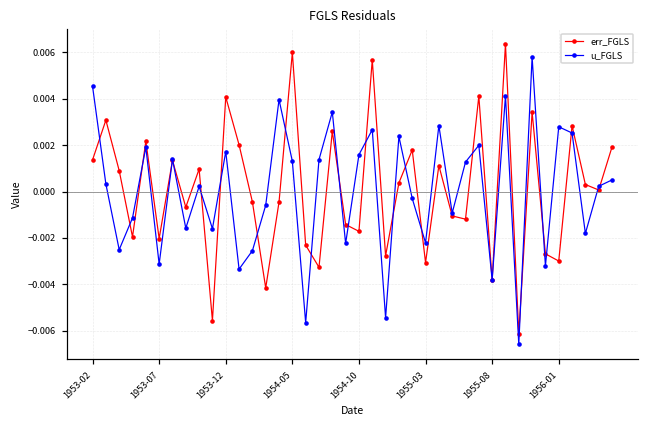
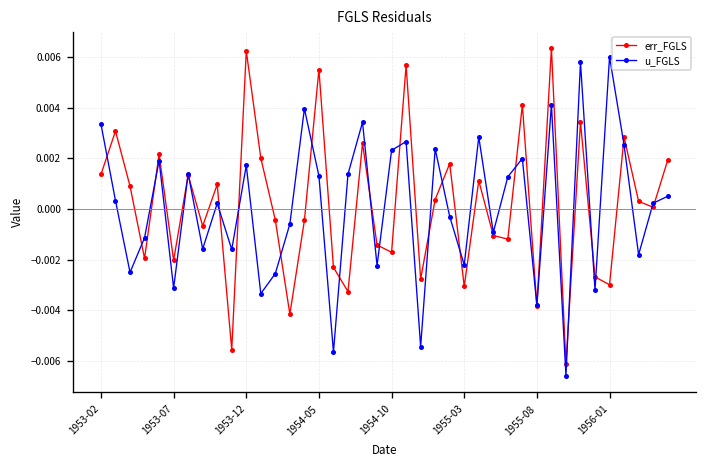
u_FGLS, 1953-02: 0.0045 -> 0.0033
err_FGLS, 1953-12: 0.0041 -> 0.0062
err_FGLS, 1954-05: 0.0060 -> 0.0055
u_FGLS, 1954-10: 0.0016 -> 0.0023
u_FGLS, 1956-01: 0.0028 -> 0.0060
